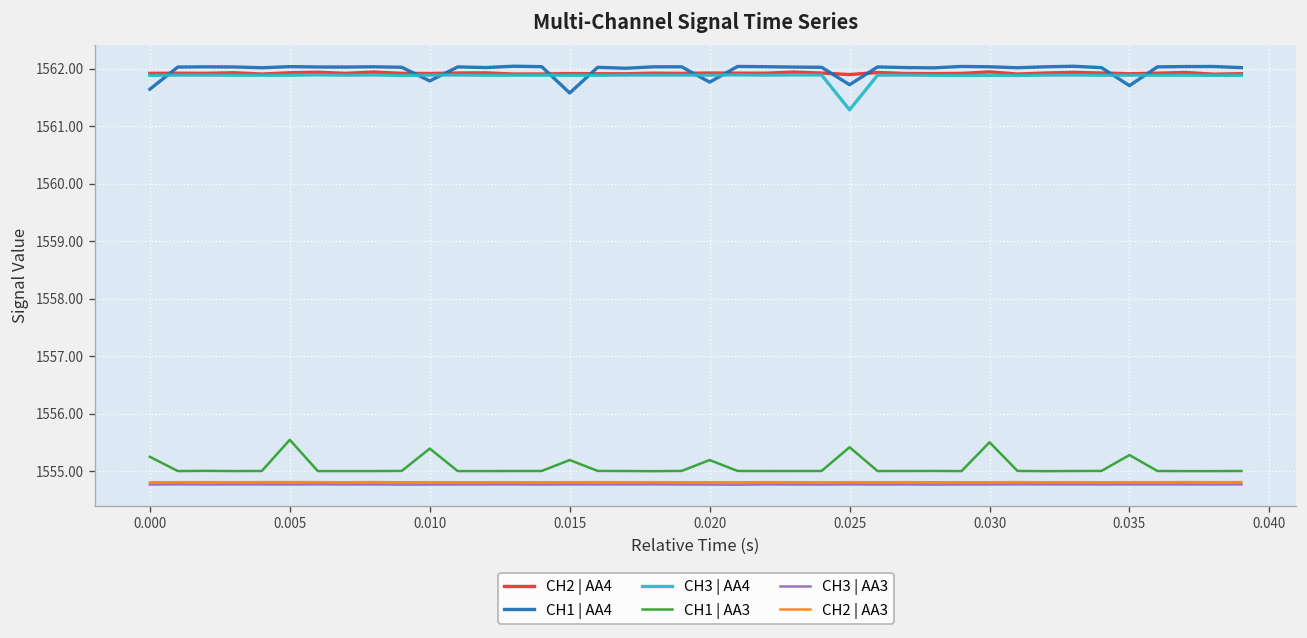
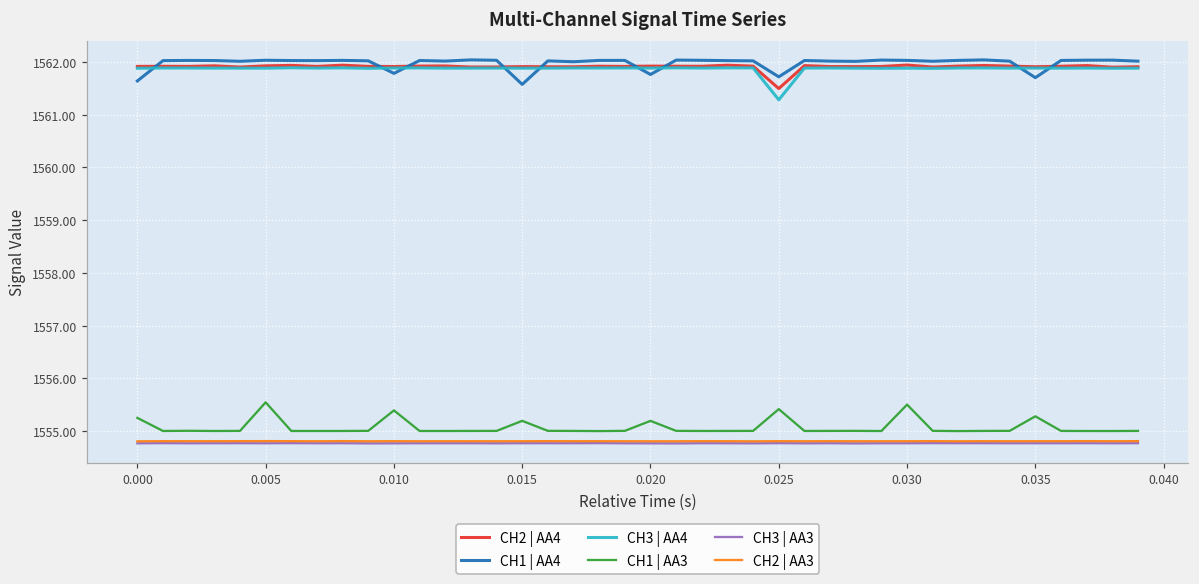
CH2 | AA4, 0.025: 1561.9 -> 1561.5
